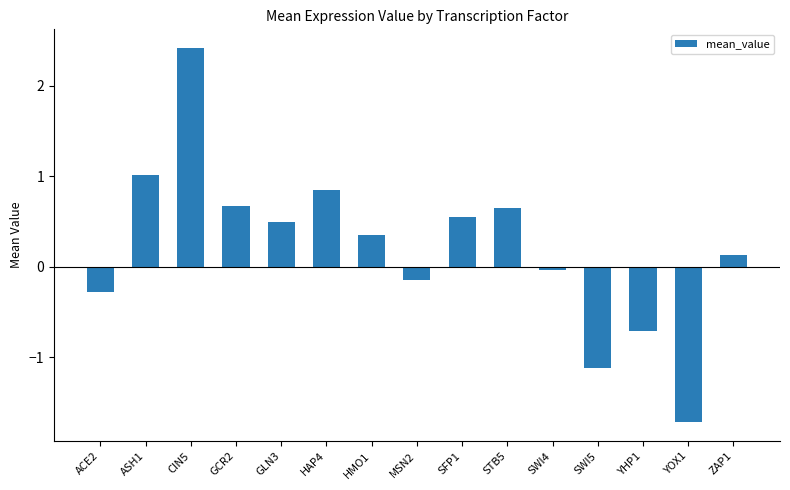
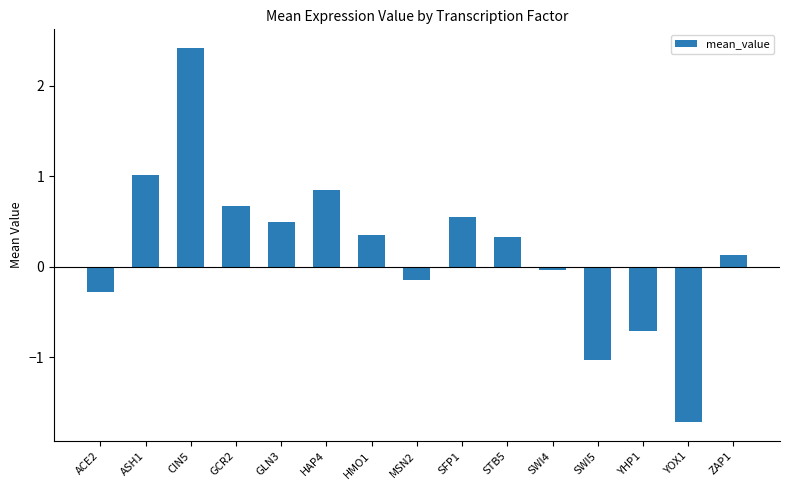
STB5: 0.6 -> 0.3
SWI5: -1.1 -> -1.0
